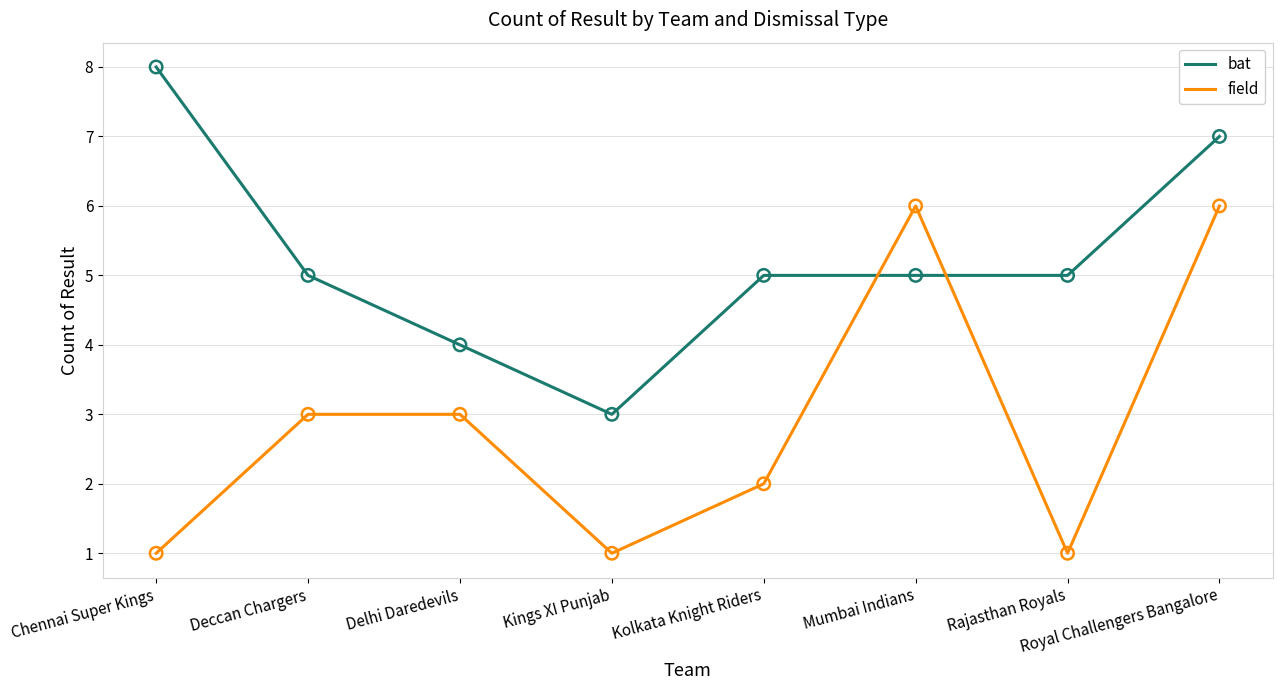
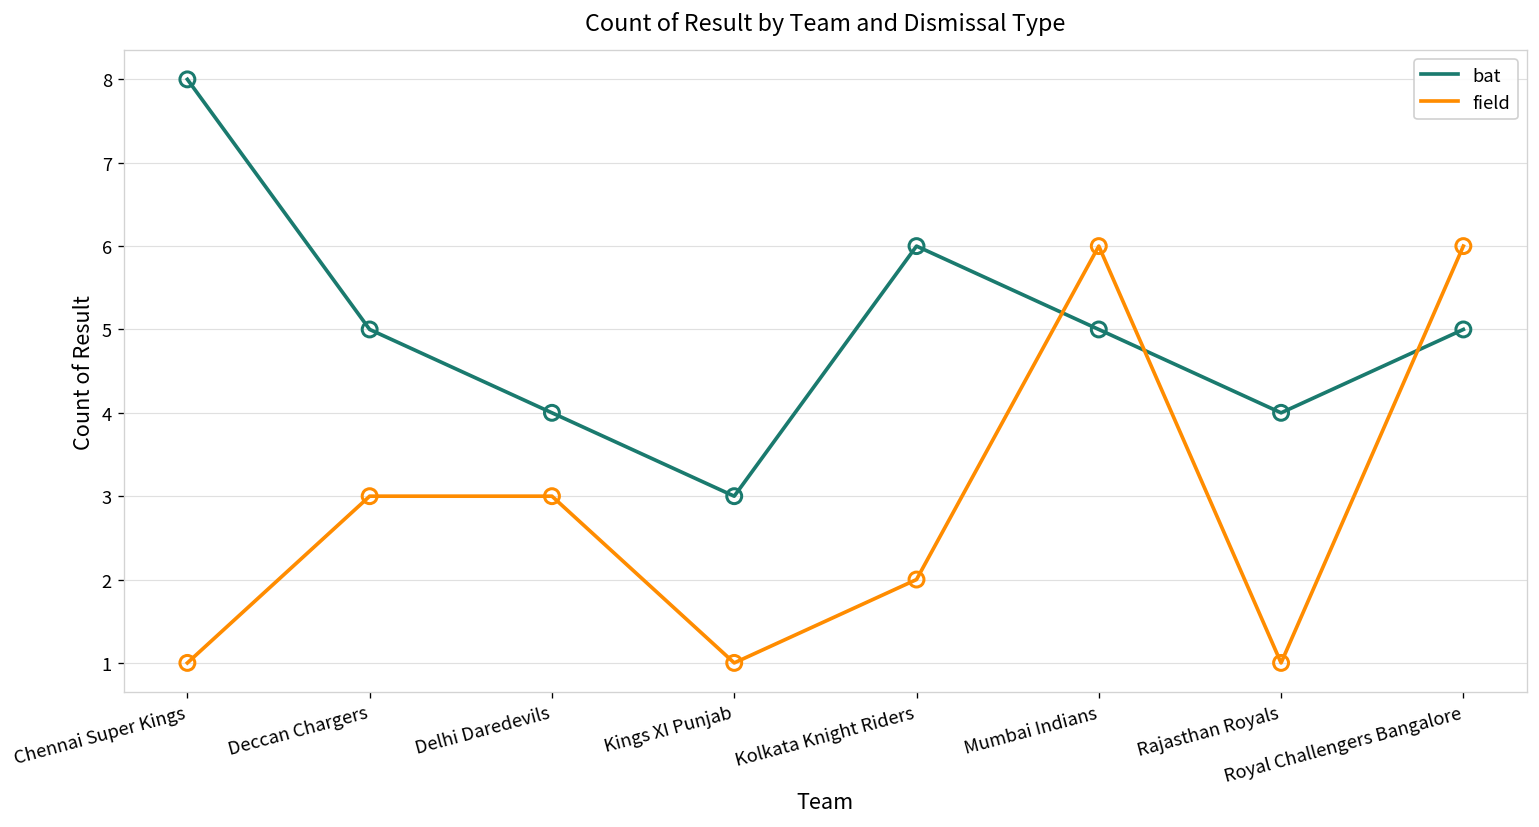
bat, Kolkata Knight Riders: 5 -> 6
bat, Rajasthan Royals: 5 -> 4
bat, Royal Challengers Bangalore: 7 -> 5
